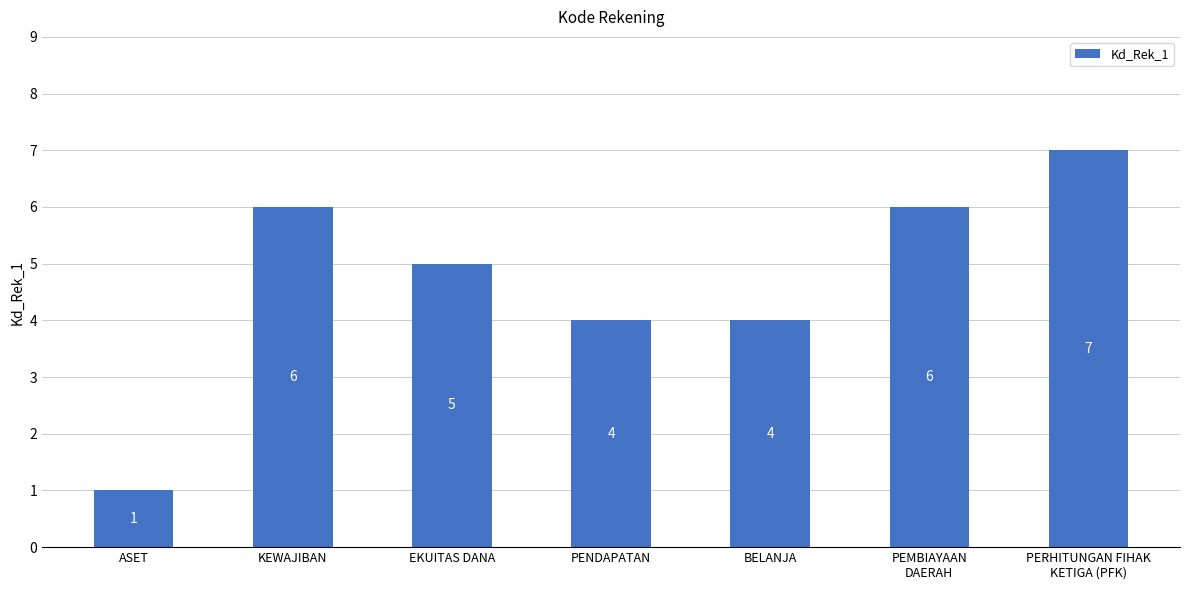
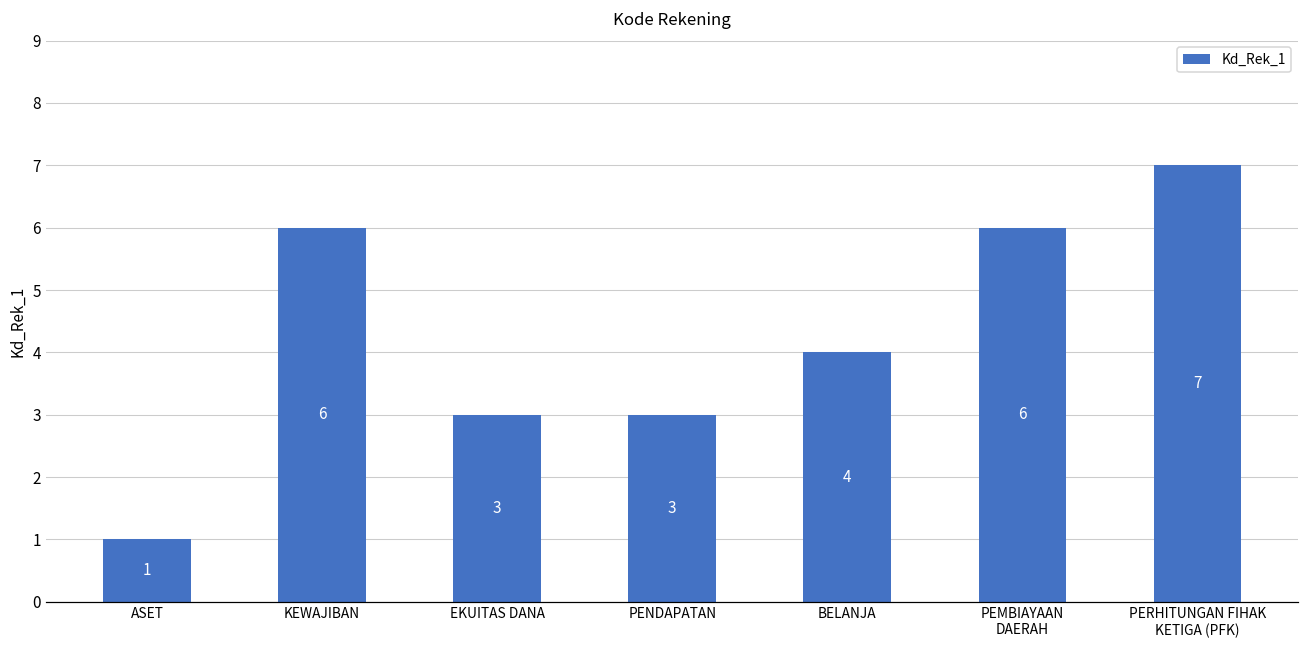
EKUITAS DANA: 5 -> 3
PENDAPATAN: 4 -> 3
